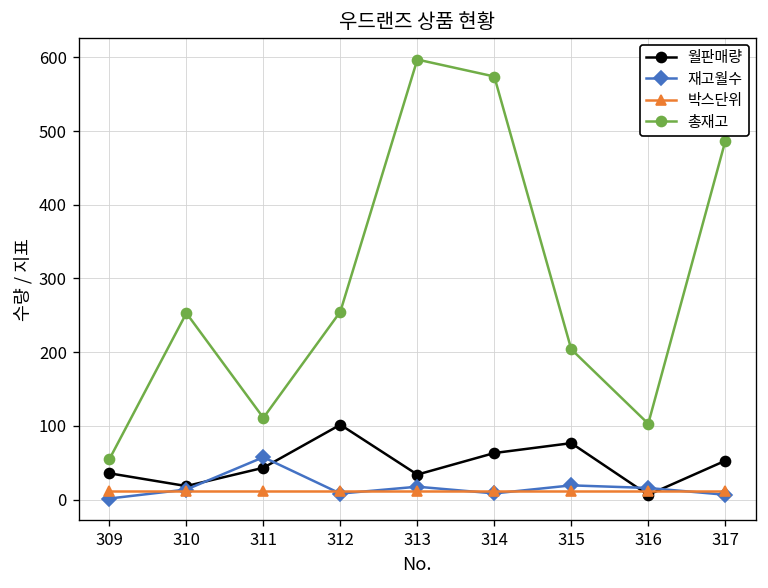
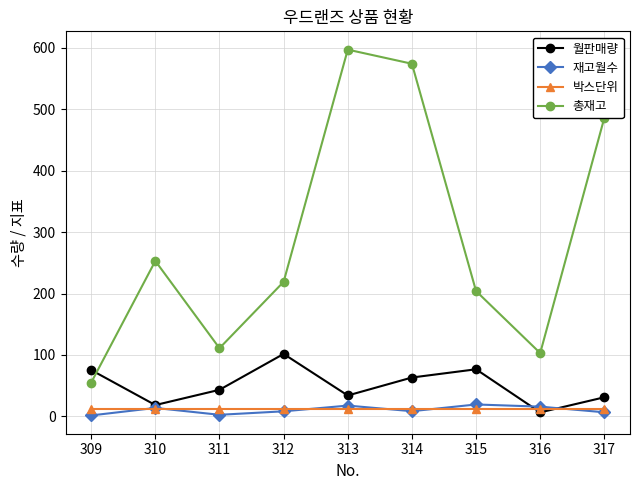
월판매량, 309: 40 -> 80
재고월수, 311: 60 -> 0
총재고, 312: 260 -> 220
월판매량, 317: 50 -> 30
